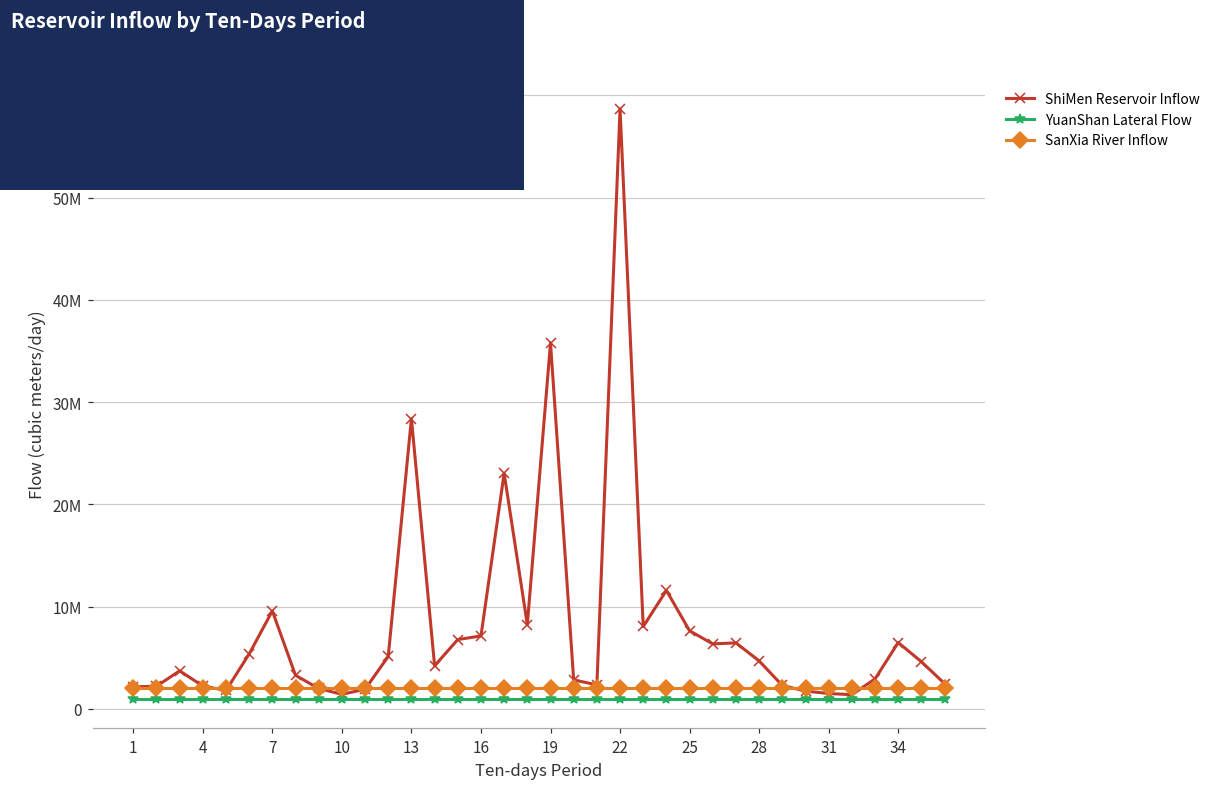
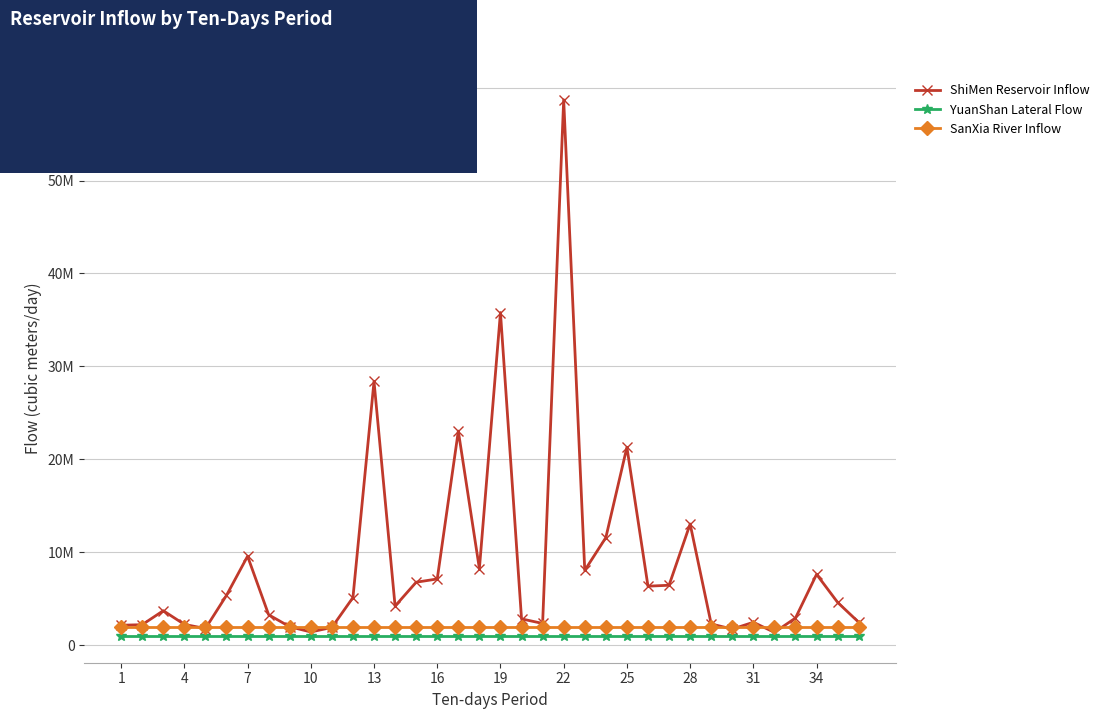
ShiMen Reservoir Inflow, 25: 8000000 -> 21000000
ShiMen Reservoir Inflow, 28: 5000000 -> 13000000
ShiMen Reservoir Inflow, 31: 1000000 -> 2000000
ShiMen Reservoir Inflow, 34: 6000000 -> 8000000
